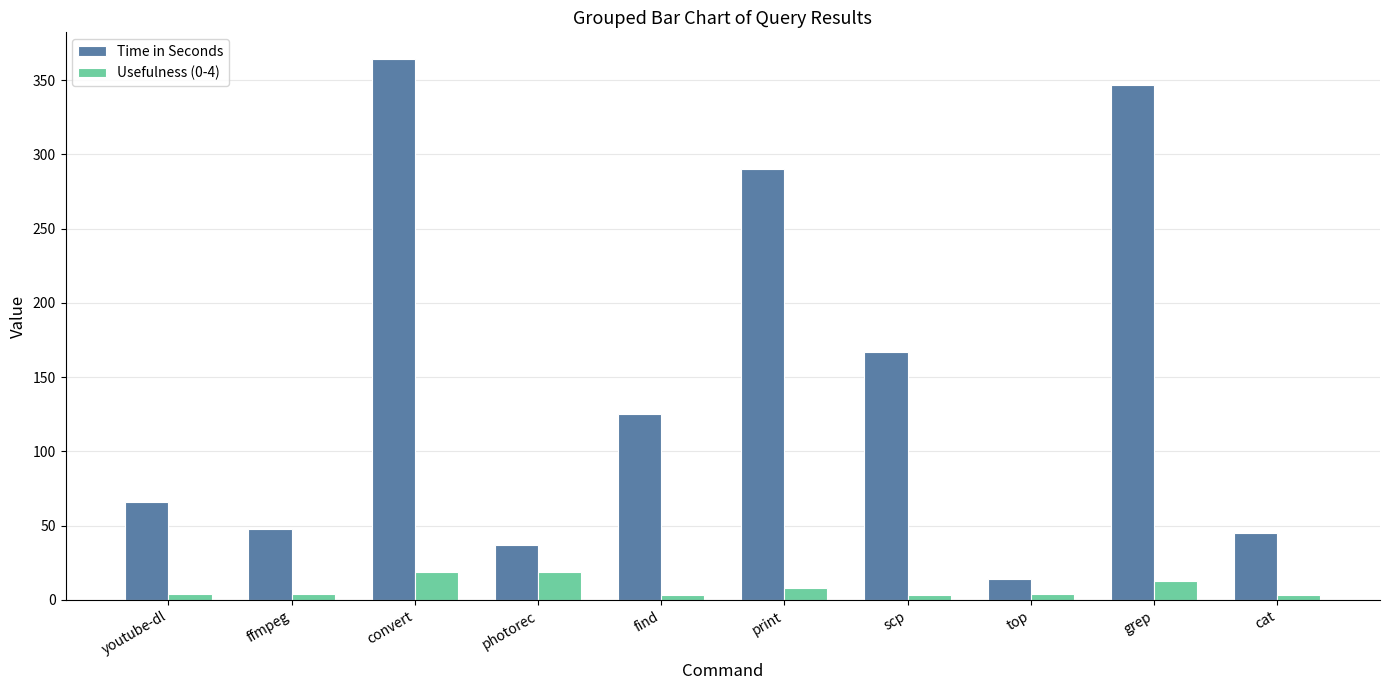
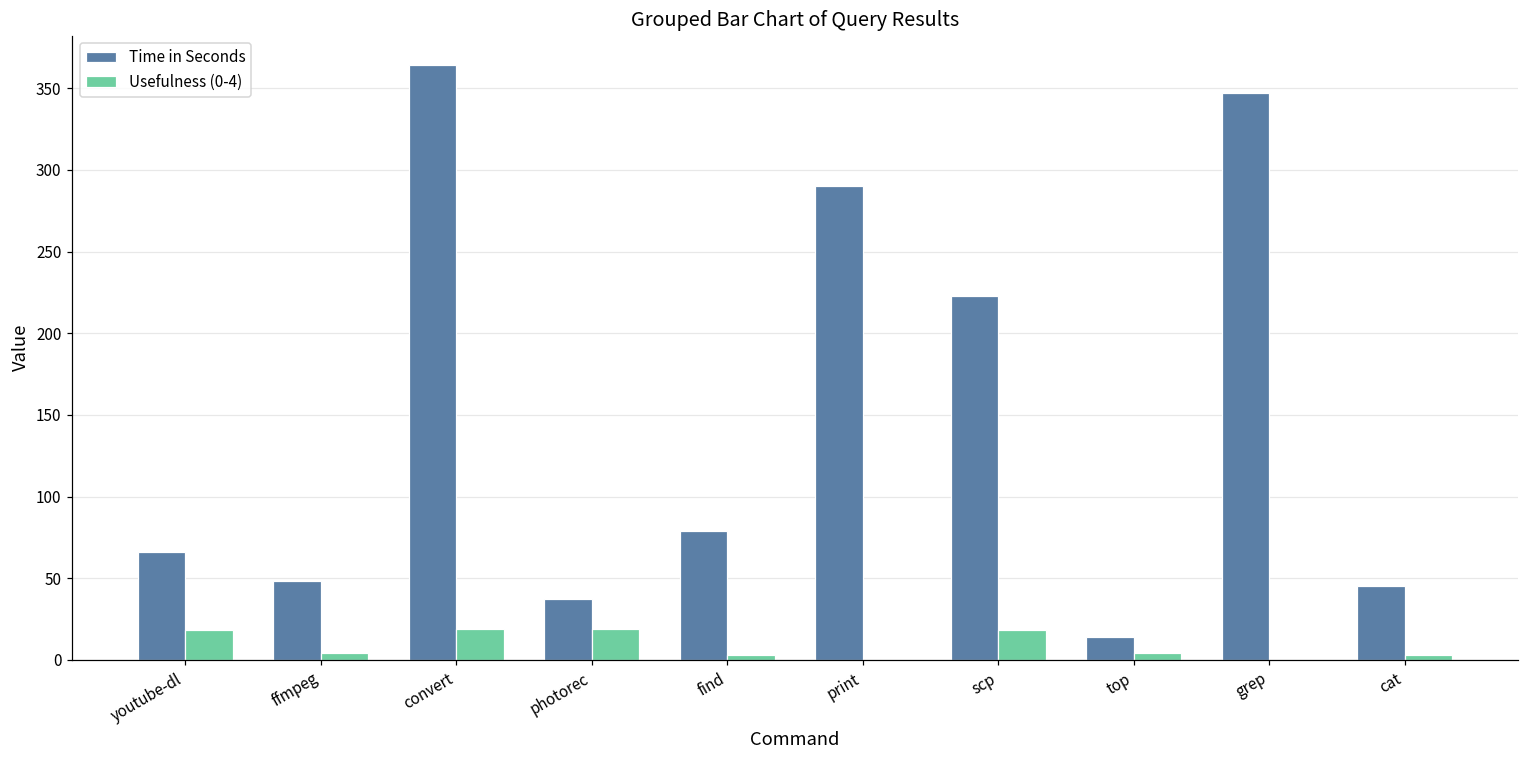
Usefulness (0-4), youtube-dl: 4 -> 18
Time in Seconds, find: 125 -> 79
Usefulness (0-4), print: 8 -> 0
Time in Seconds, scp: 167 -> 223
Usefulness (0-4), scp: 3 -> 18
Usefulness (0-4), grep: 13 -> 0
